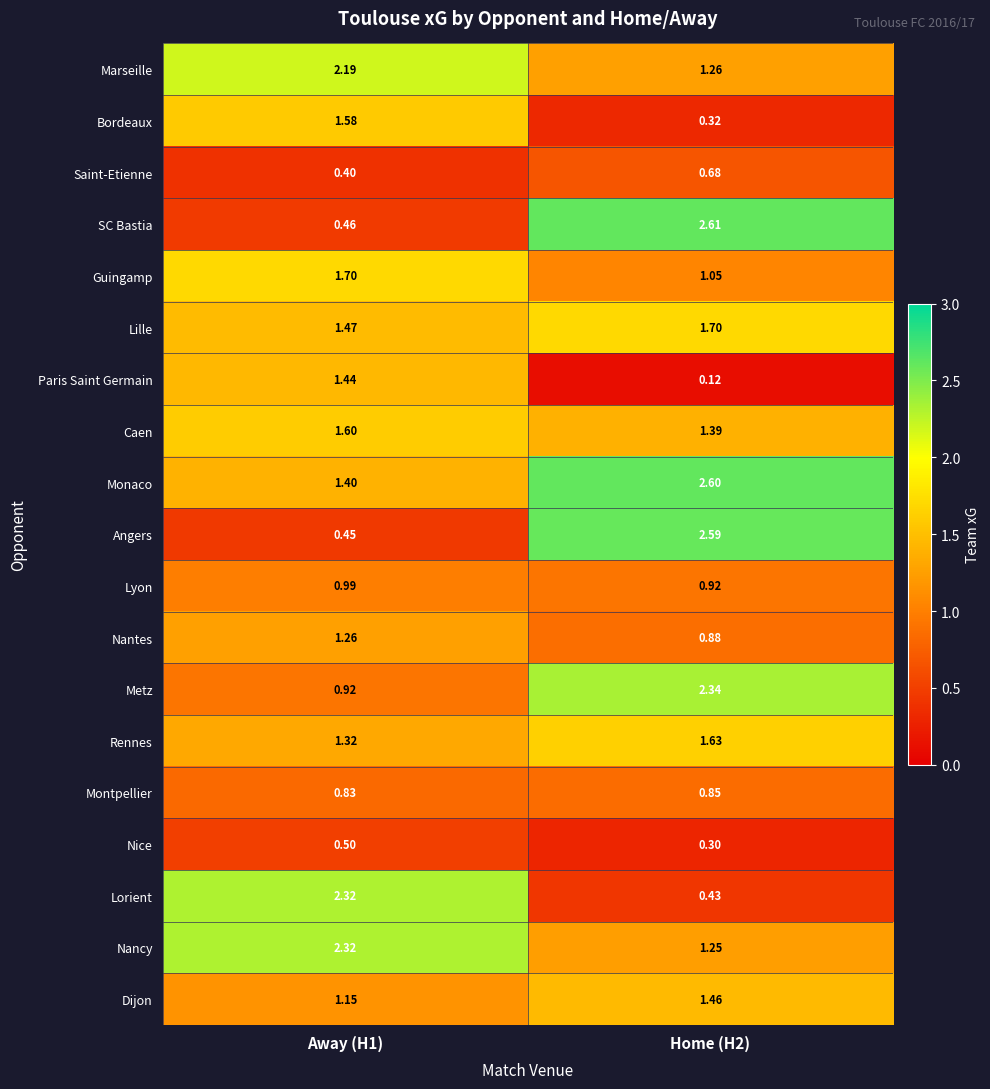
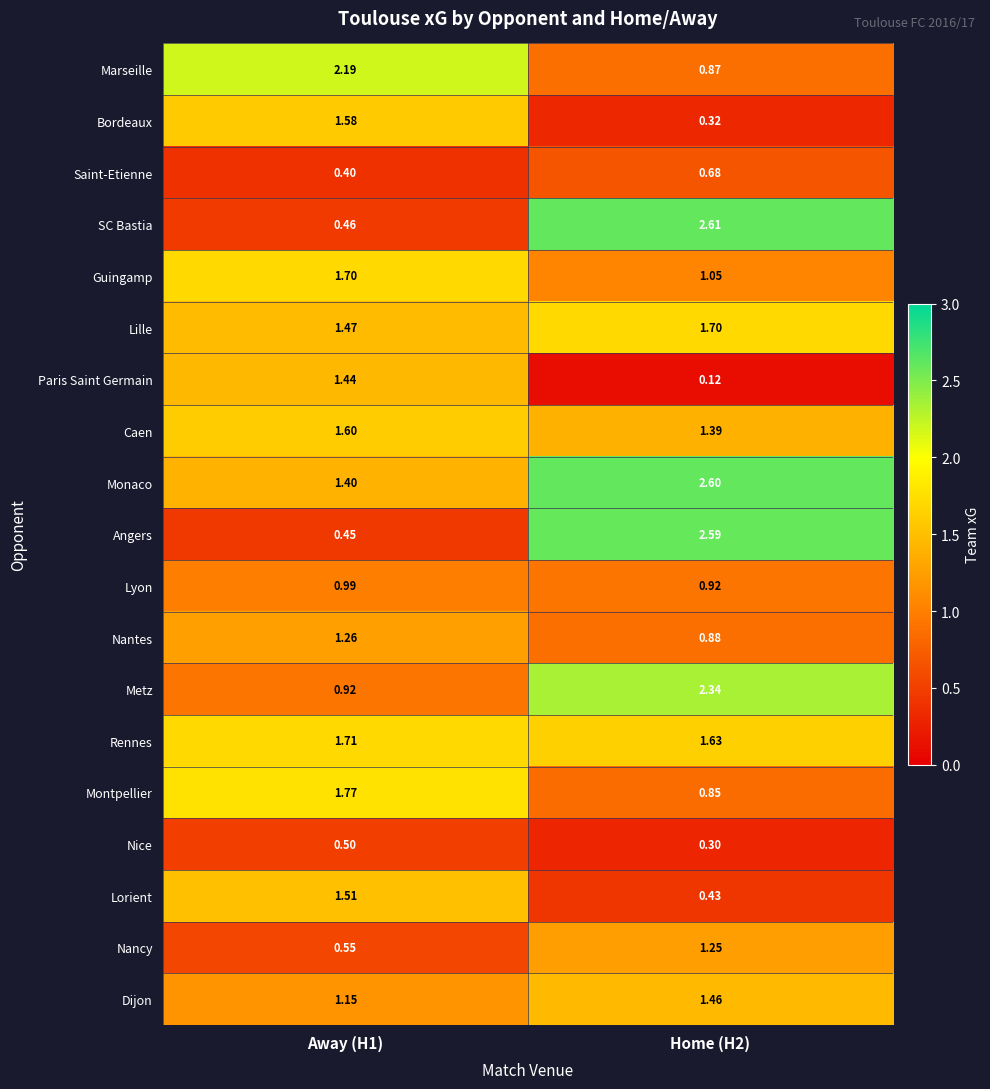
Marseille, Home (H2): 1.26 -> 0.87
Rennes, Away (H1): 1.32 -> 1.71
Montpellier, Away (H1): 0.83 -> 1.77
Lorient, Away (H1): 2.32 -> 1.51
Nancy, Away (H1): 2.32 -> 0.55
